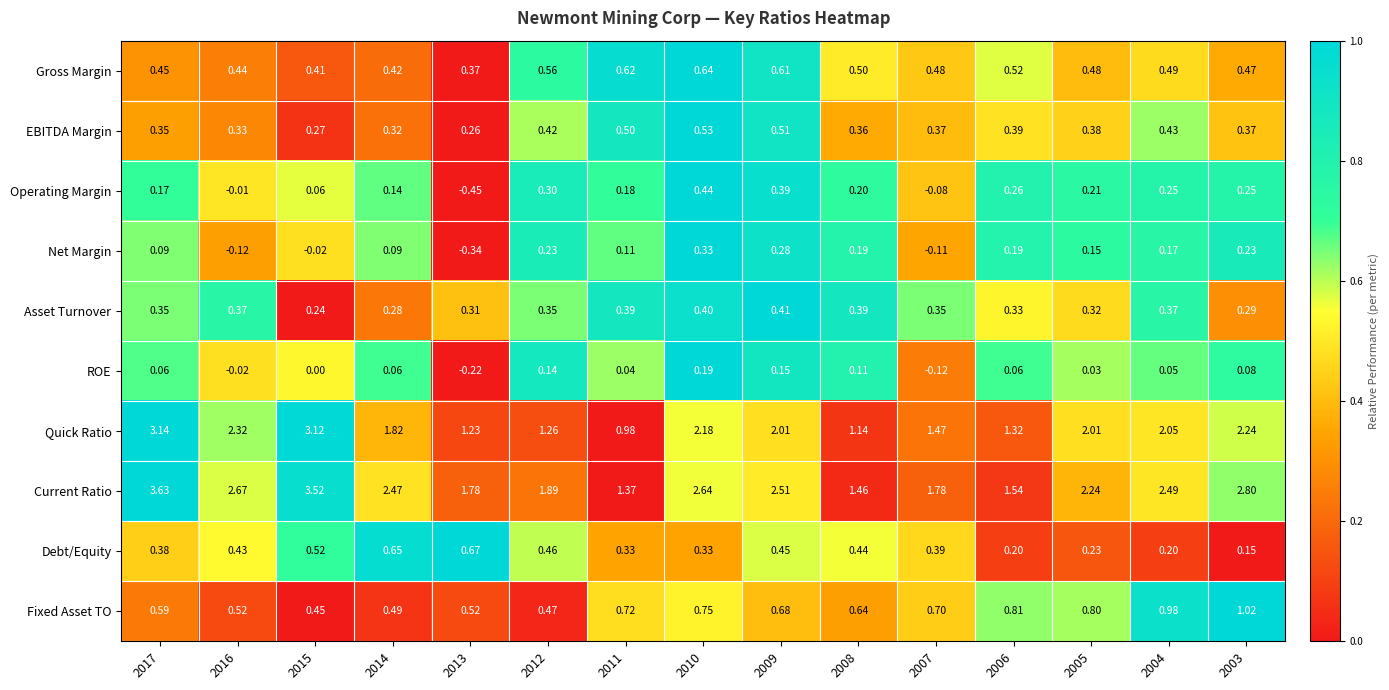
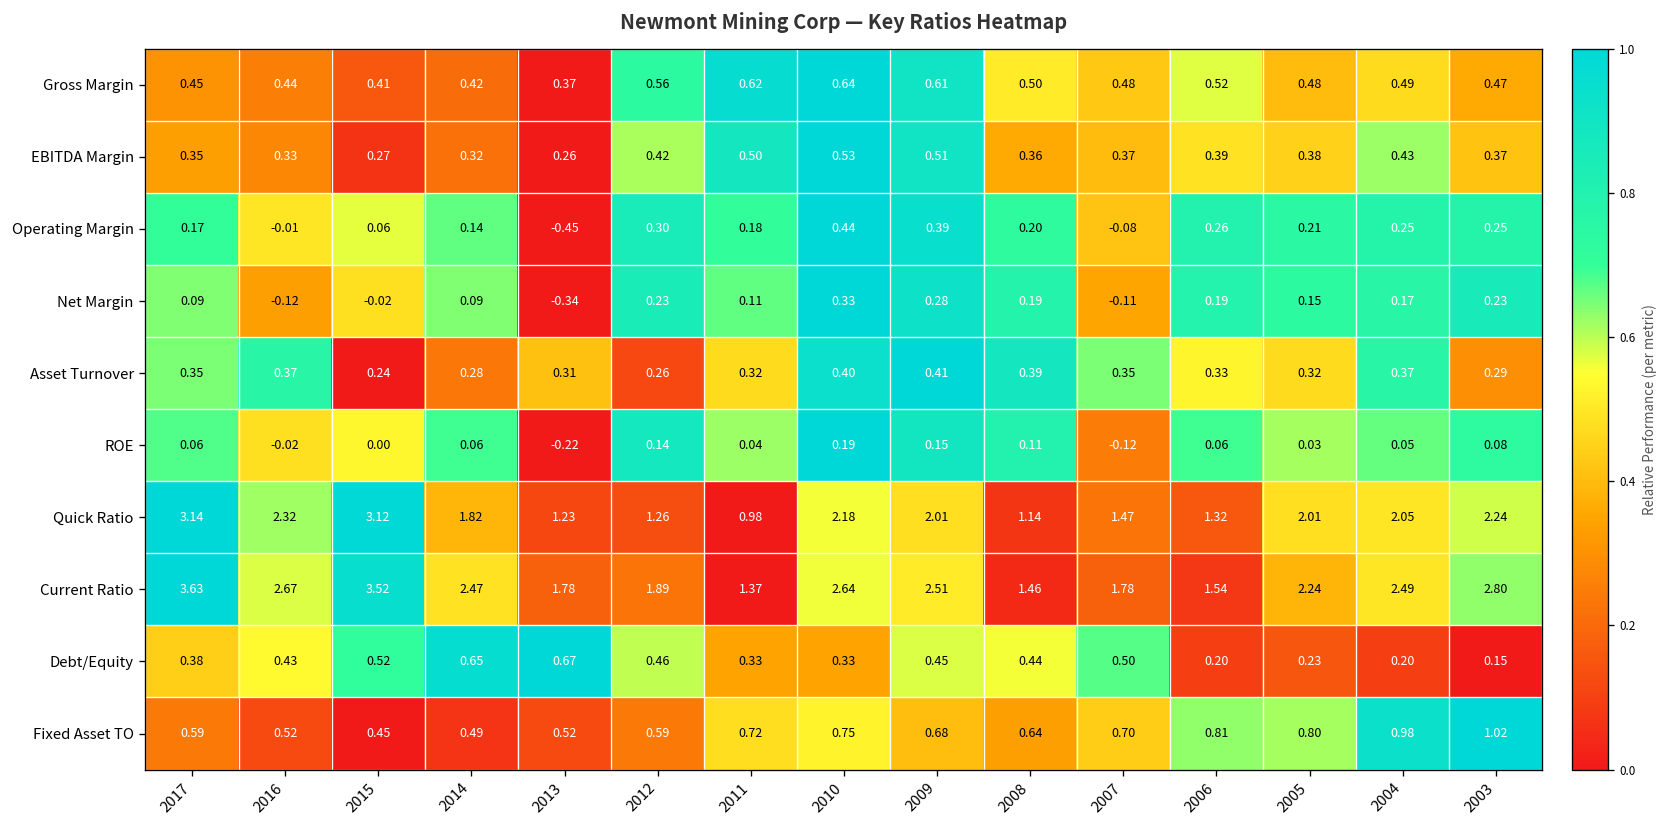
Asset Turnover, 2012: 0.35 -> 0.26
Asset Turnover, 2011: 0.39 -> 0.32
Debt/Equity, 2007: 0.39 -> 0.50
Fixed Asset TO, 2012: 0.47 -> 0.59
